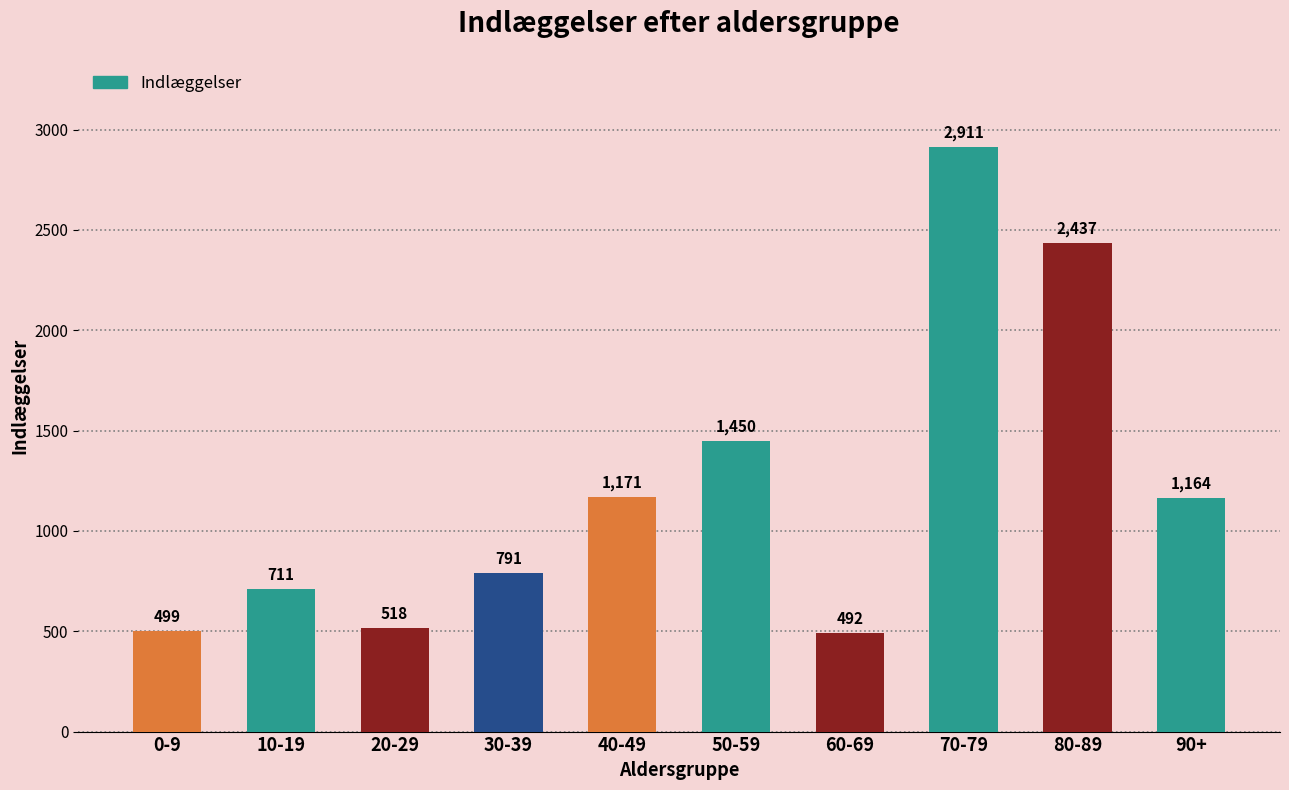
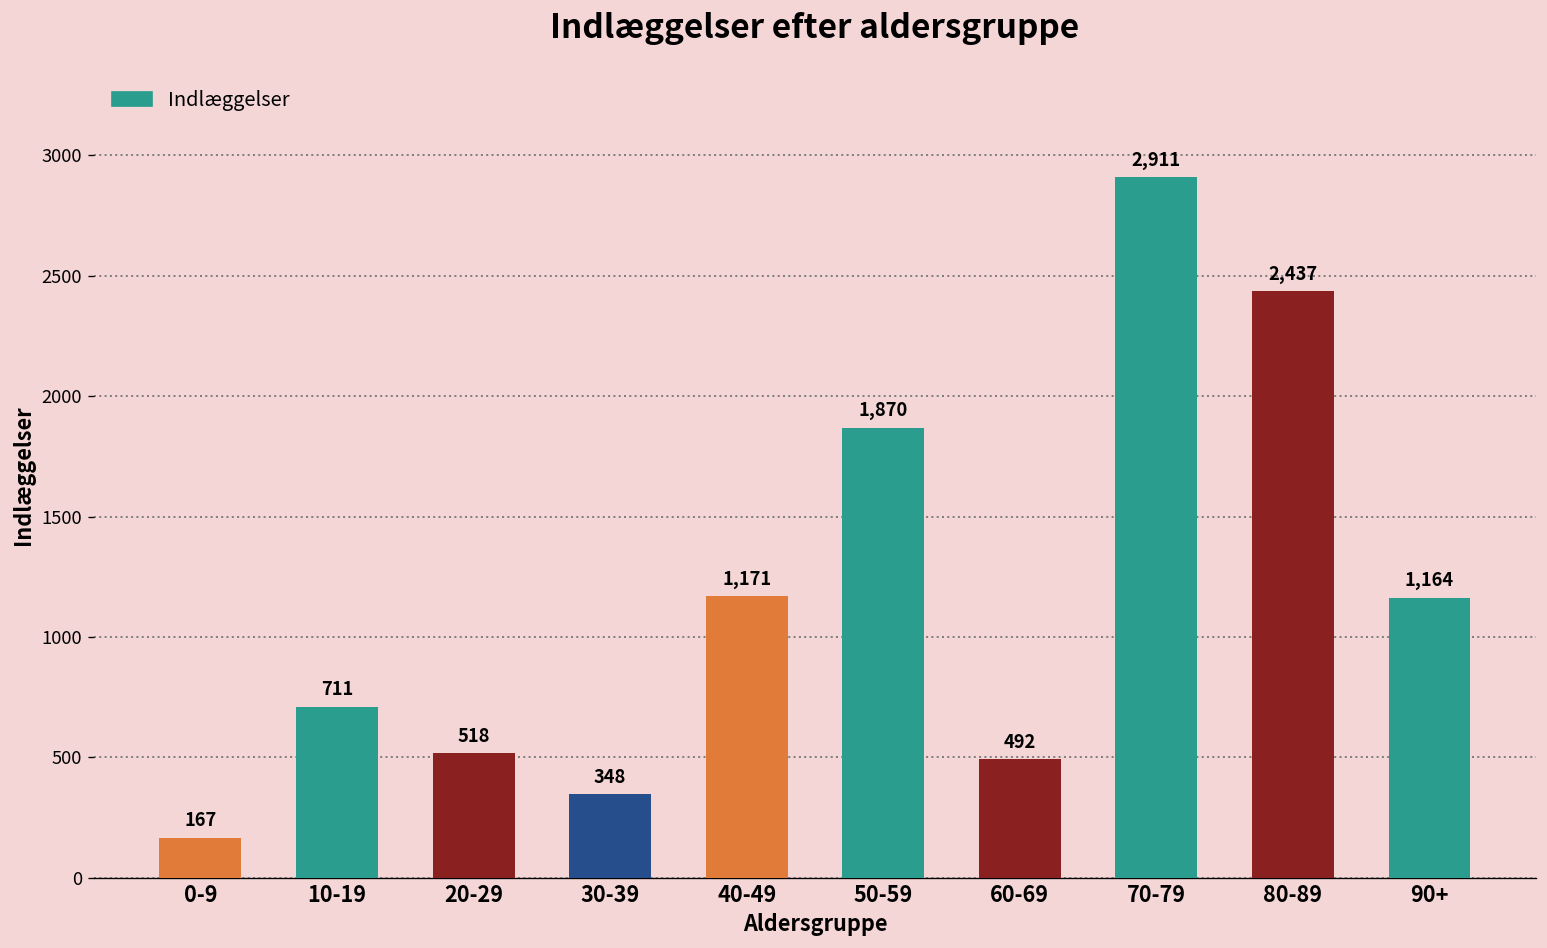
0-9: 499 -> 167
30-39: 791 -> 348
50-59: 1,450 -> 1,870
